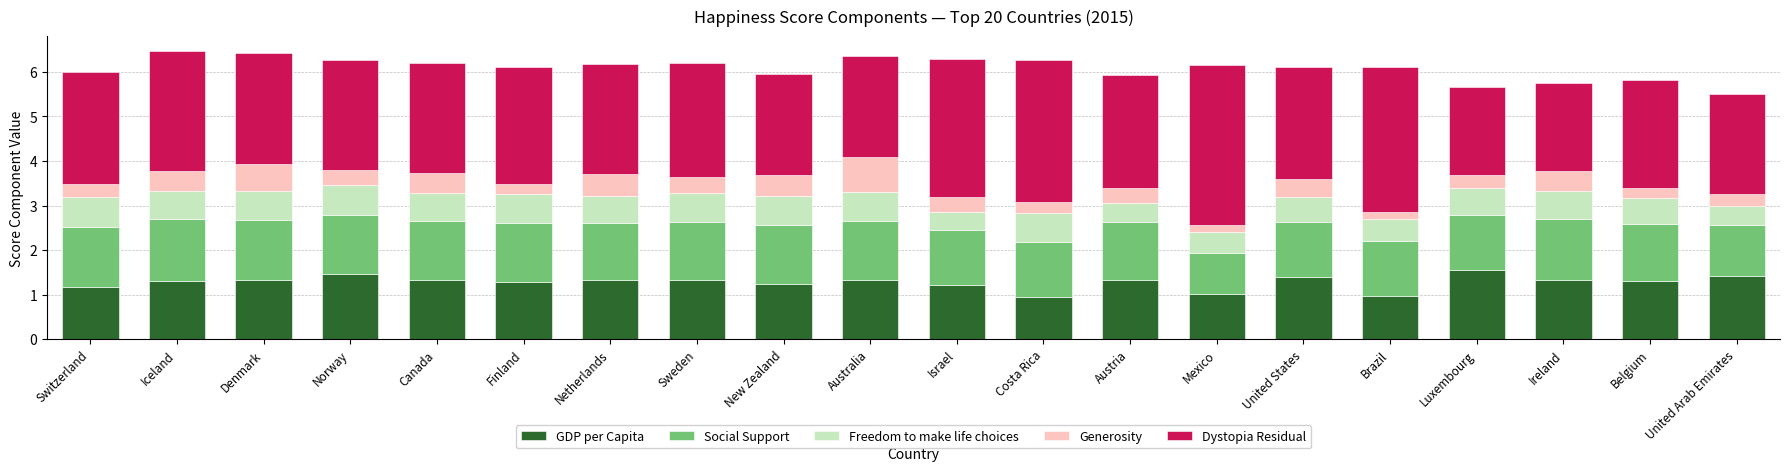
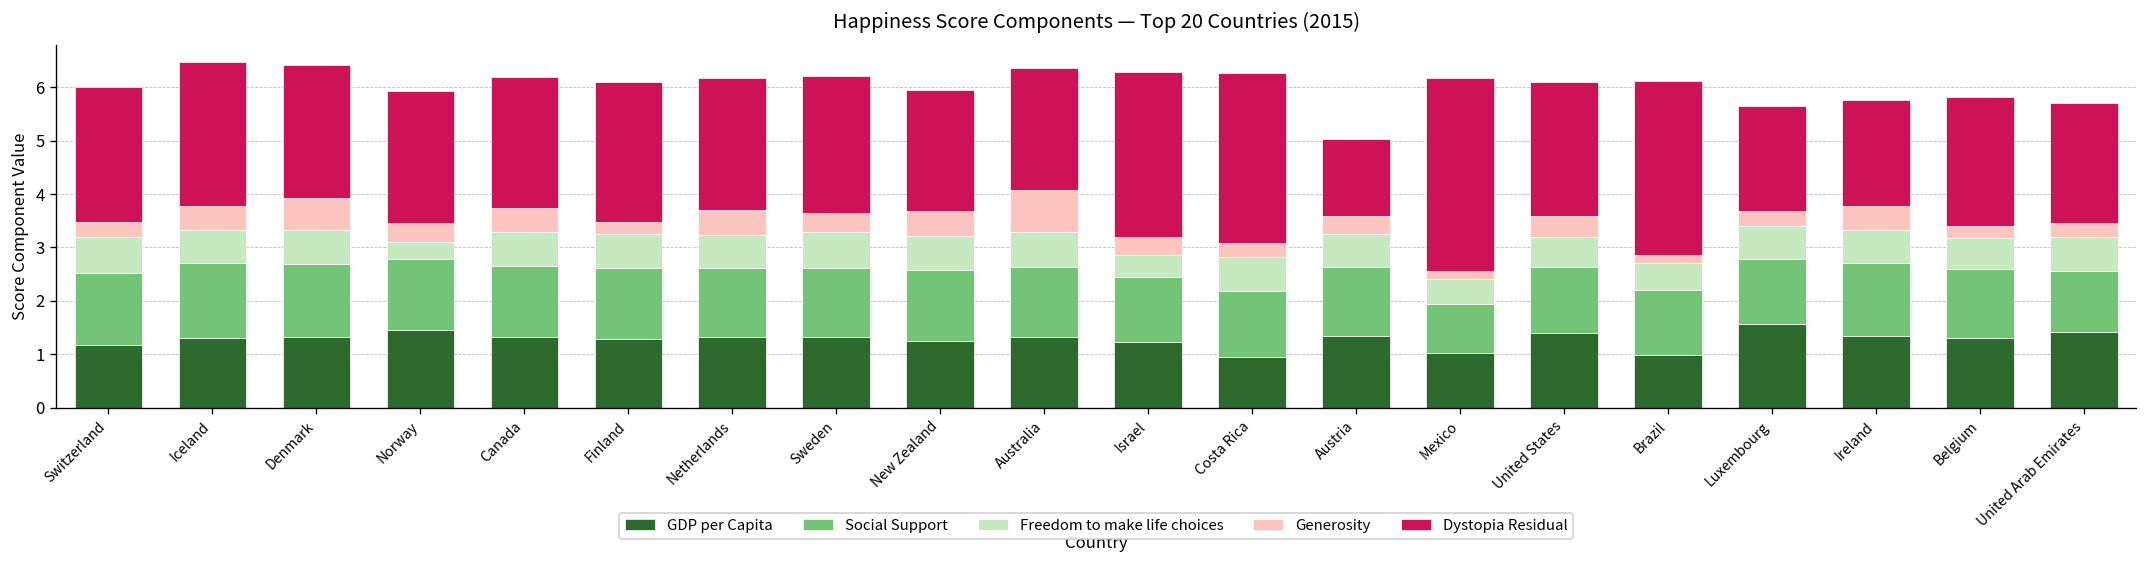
Freedom to make life choices, Norway: 0.7 -> 0.3
Freedom to make life choices, Austria: 0.4 -> 0.6
Dystopia Residual, Austria: 2.5 -> 1.4
Freedom to make life choices, United Arab Emirates: 0.4 -> 0.6
